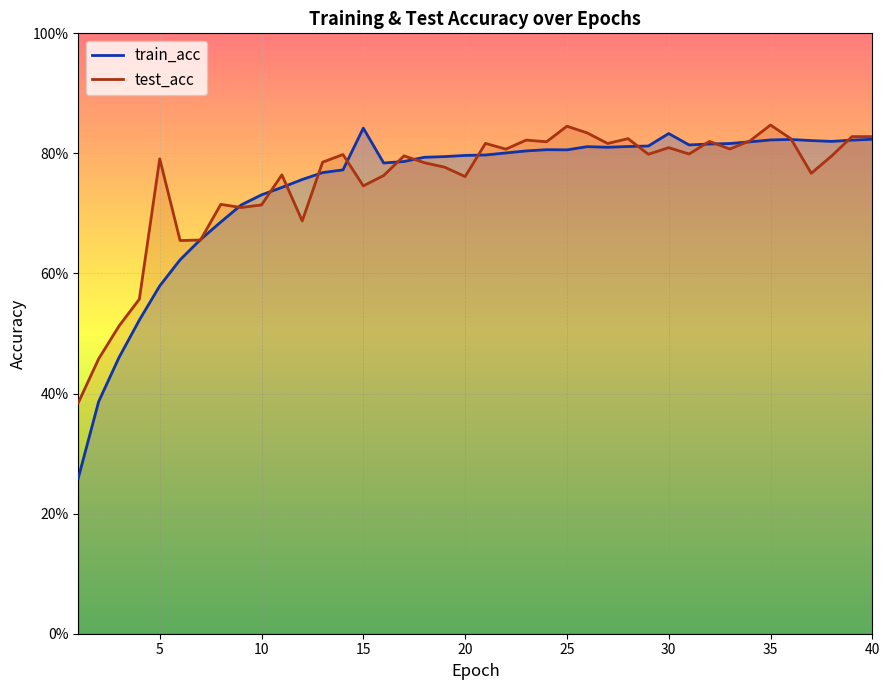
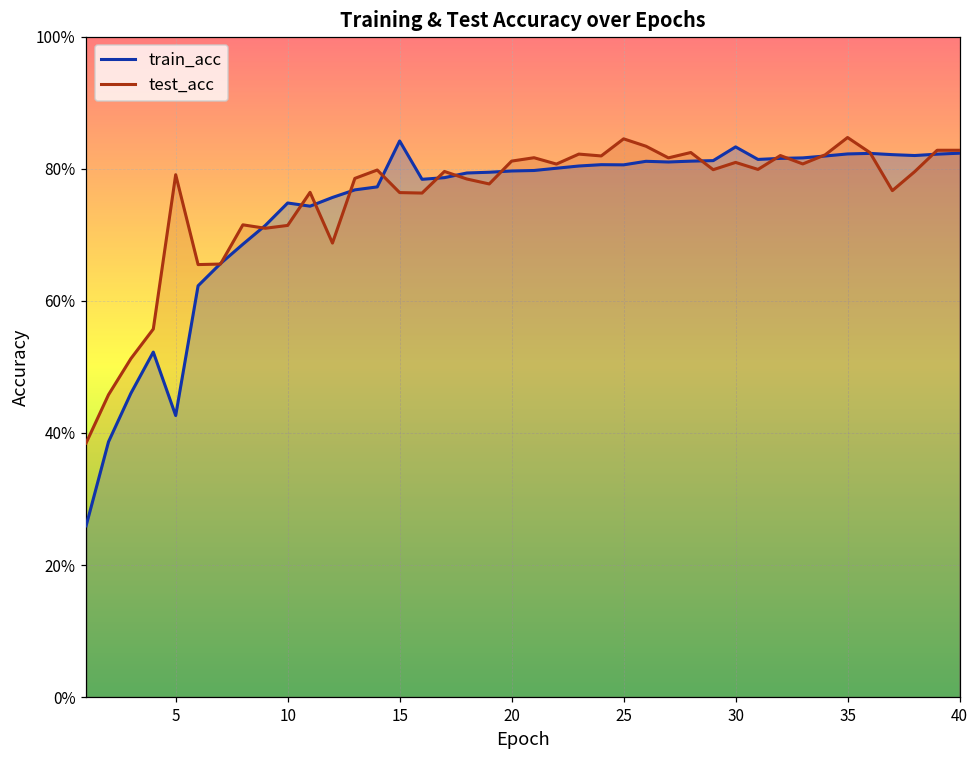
train_acc, 5: 58% -> 43%
train_acc, 10: 73% -> 75%
test_acc, 15: 75% -> 76%
test_acc, 20: 76% -> 81%
